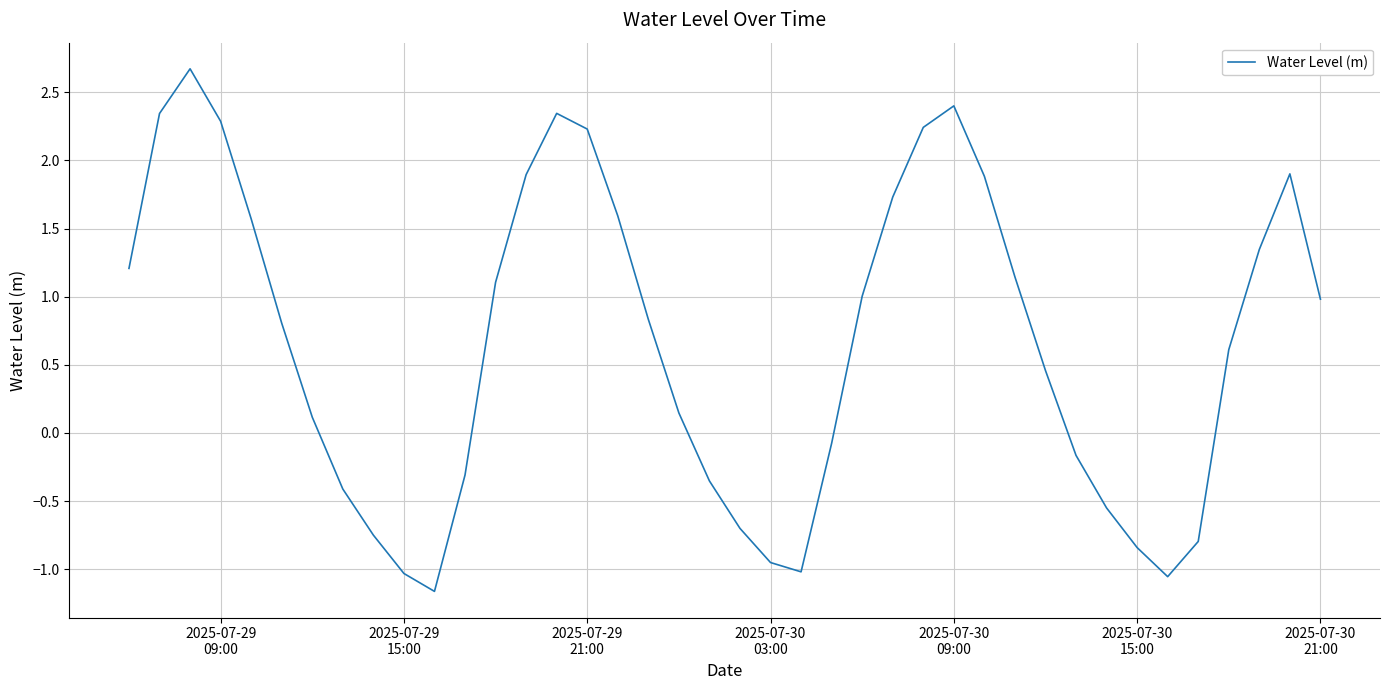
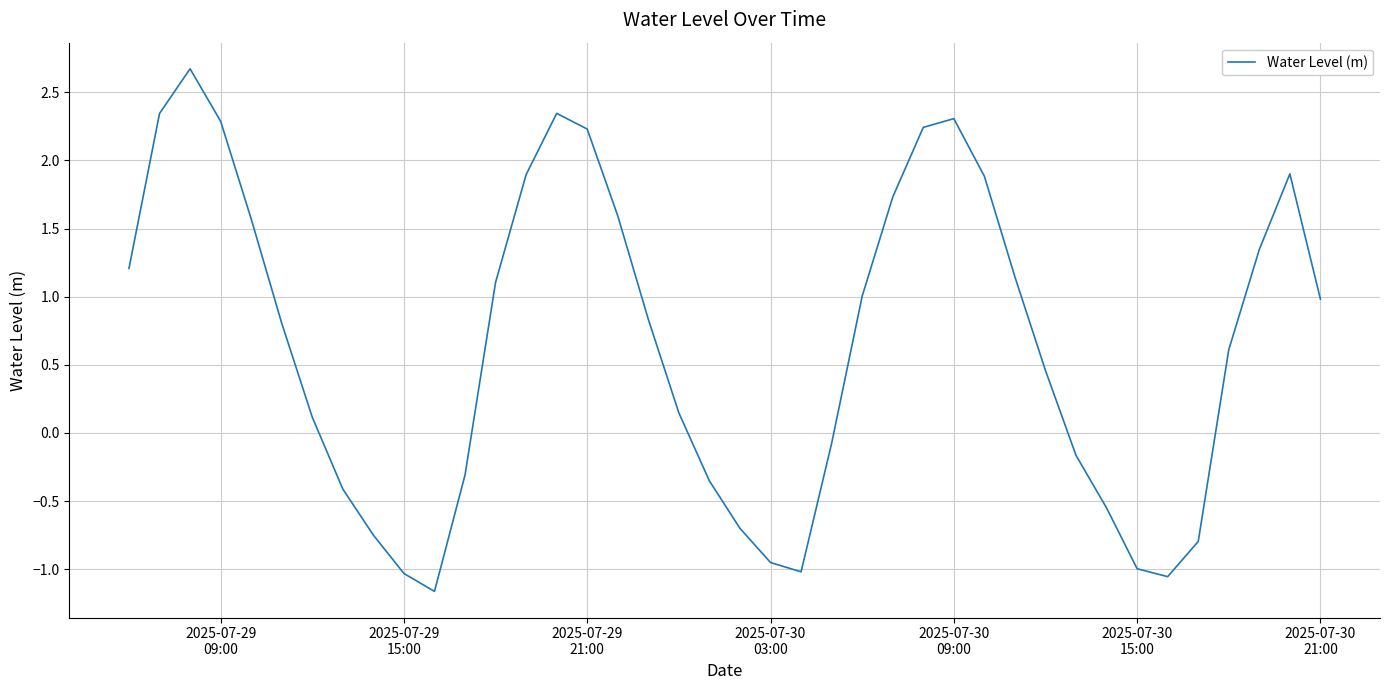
2025-07-30 09:00: 2.40 -> 2.31
2025-07-30 15:00: -0.84 -> -1.00
